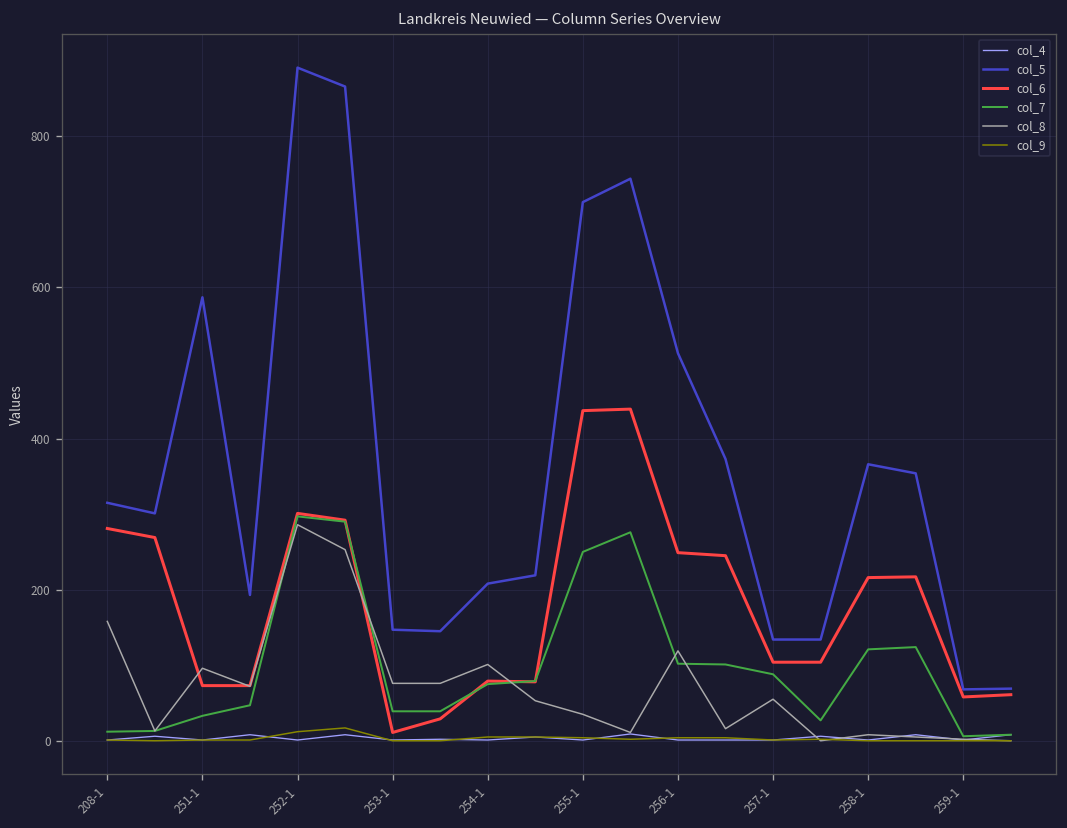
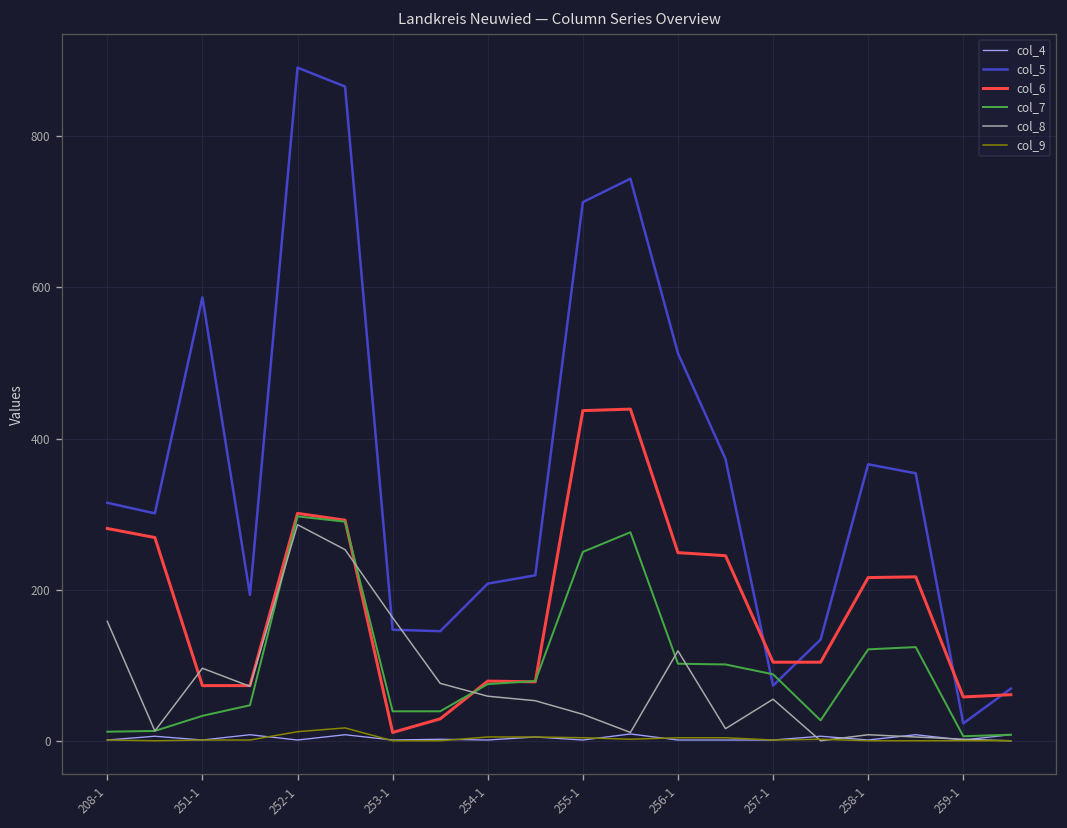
col_8, 253-1: 80 -> 160
col_8, 254-1: 100 -> 60
col_5, 257-1: 130 -> 70
col_5, 259-1: 70 -> 20
